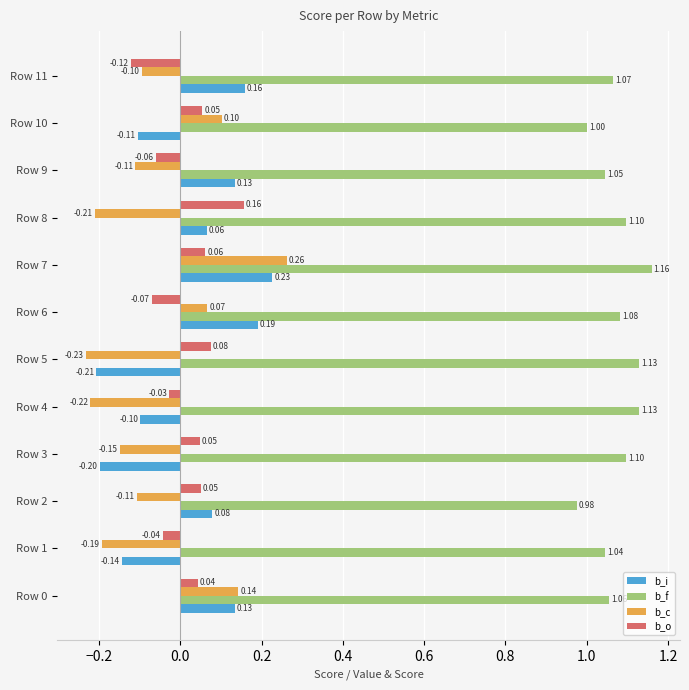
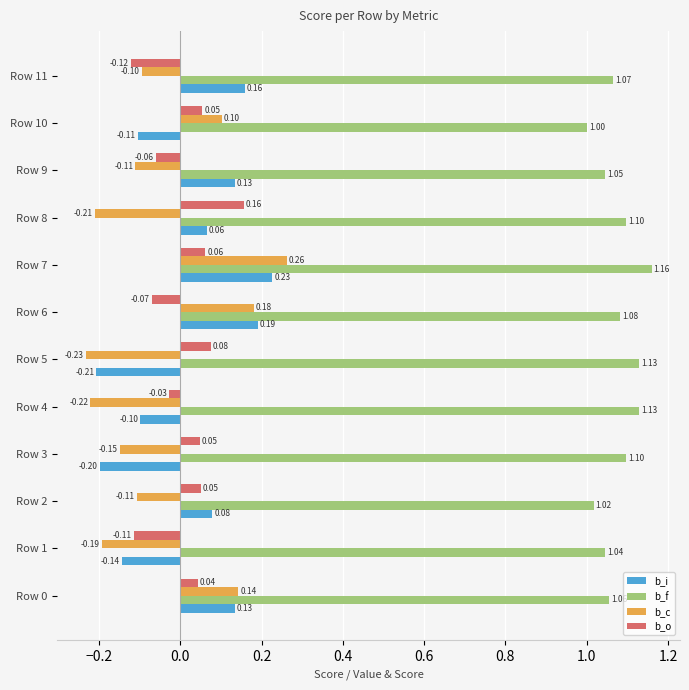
b_c, Row 6: 0.07 -> 0.18
b_f, Row 2: 0.98 -> 1.02
b_o, Row 1: -0.04 -> -0.11
